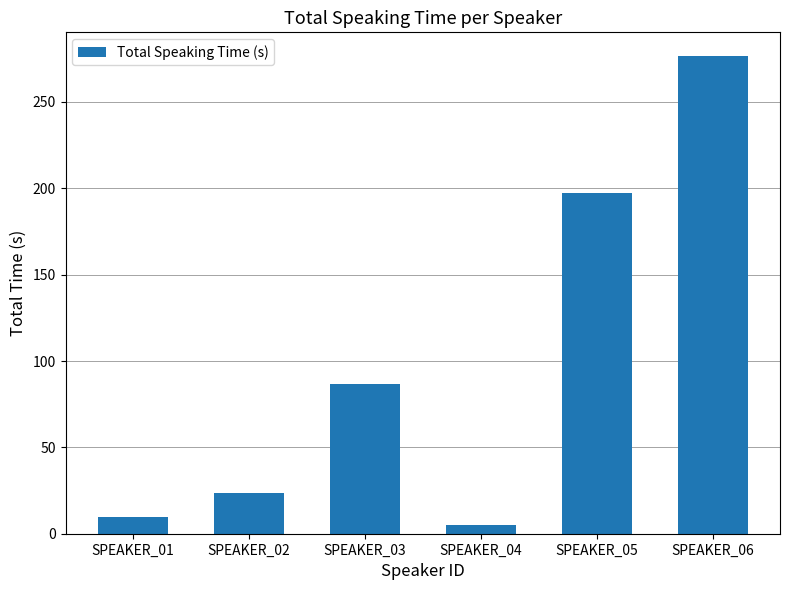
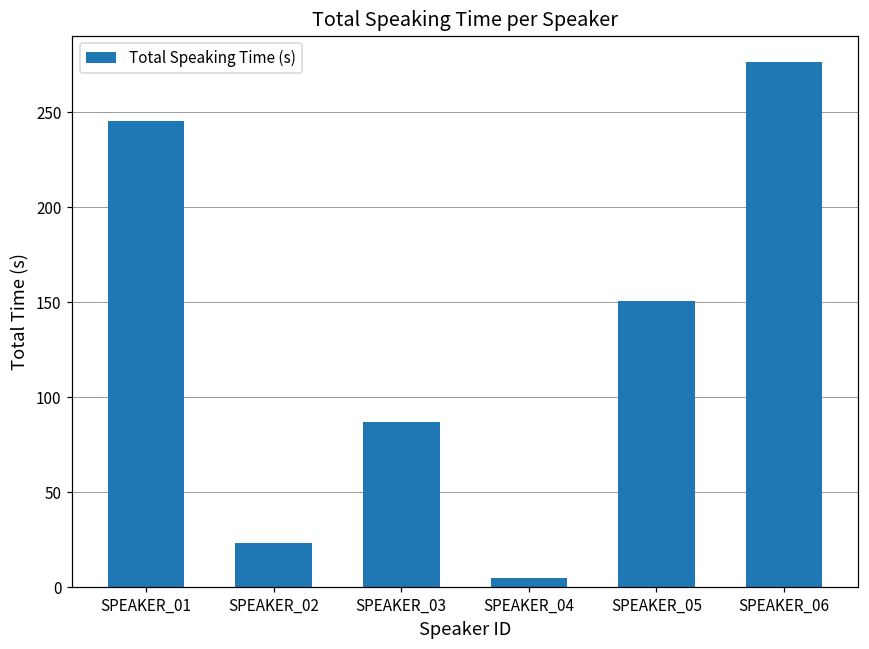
SPEAKER_01: 10 -> 245
SPEAKER_05: 197 -> 151
